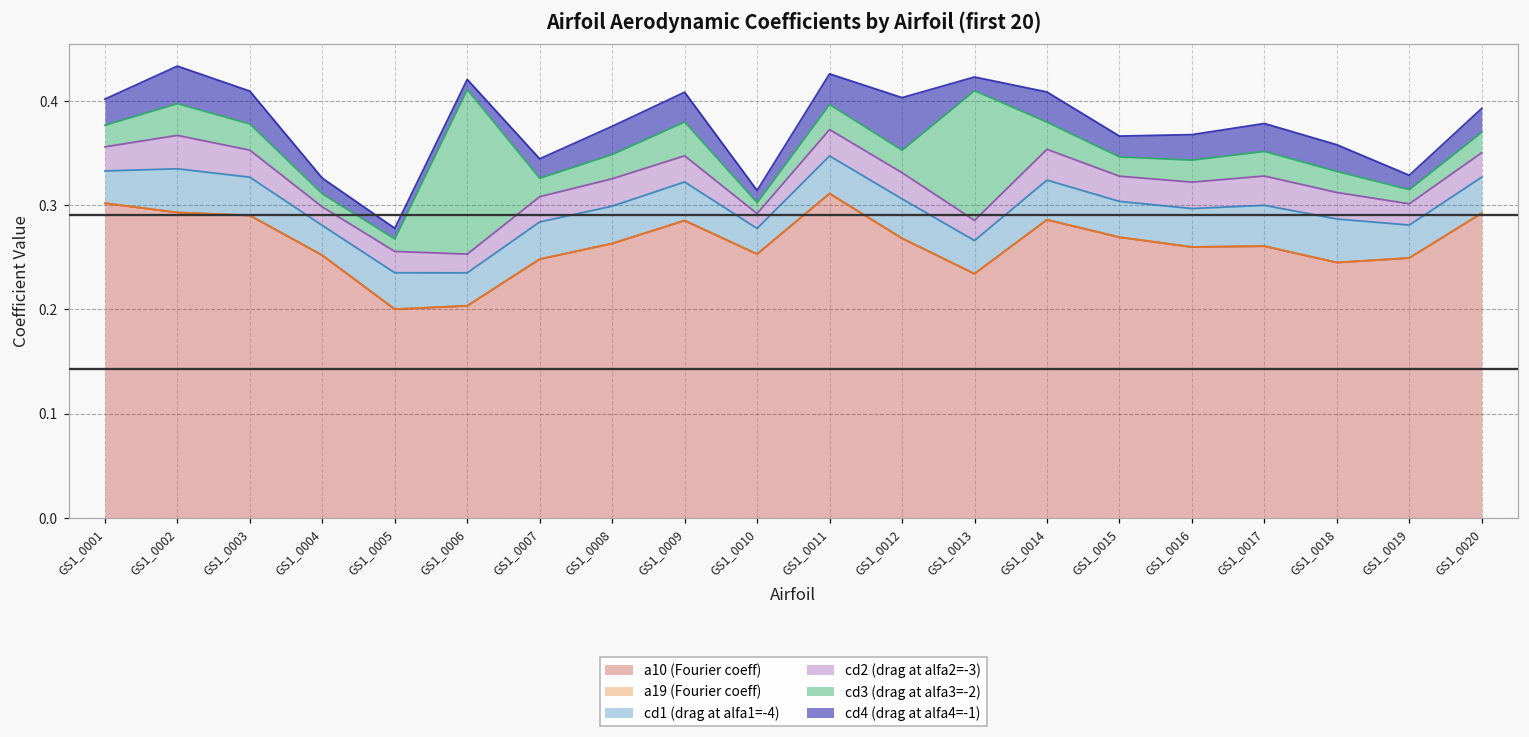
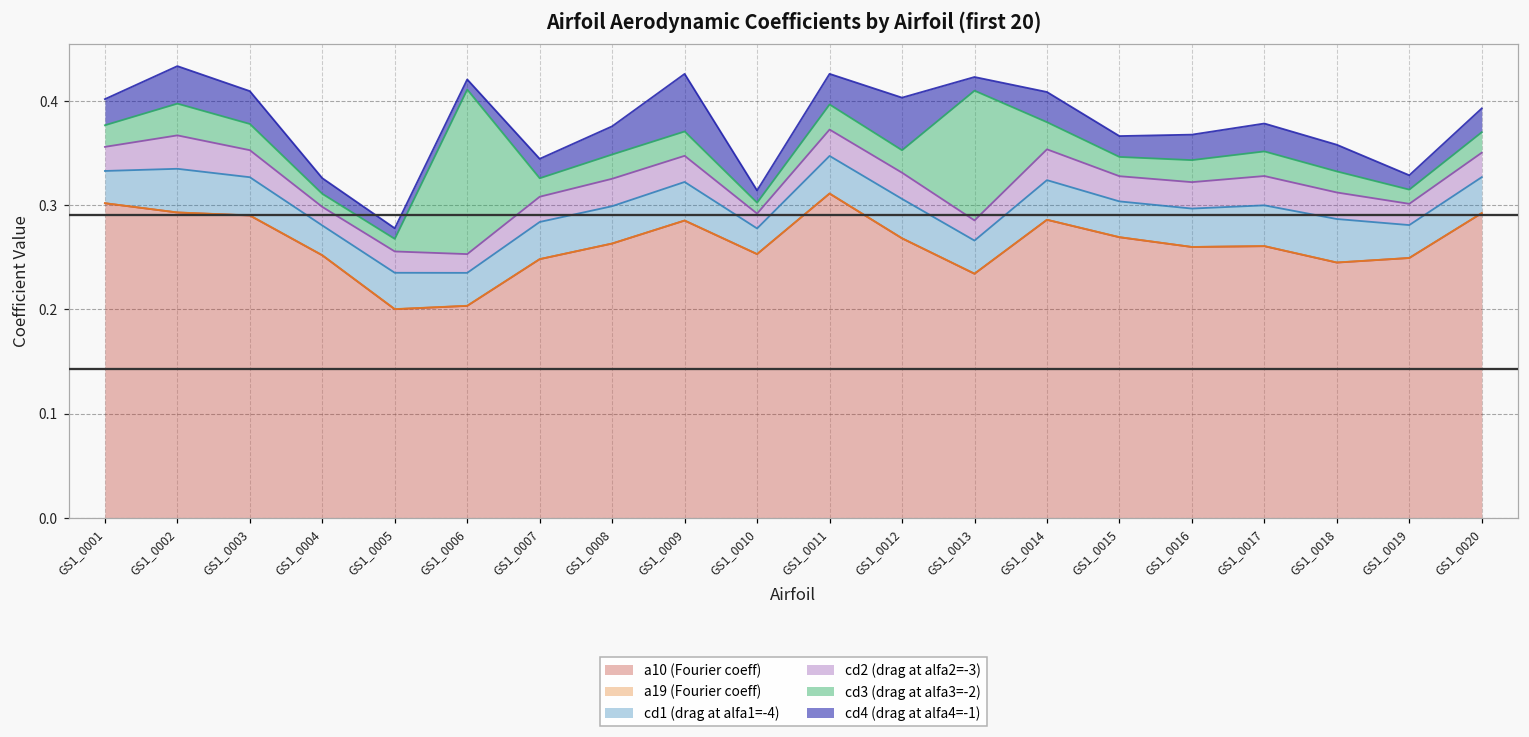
cd3 (drag at alfa3=-2), GS1_0009: 0.03 -> 0.02
cd4 (drag at alfa4=-1), GS1_0009: 0.03 -> 0.06
